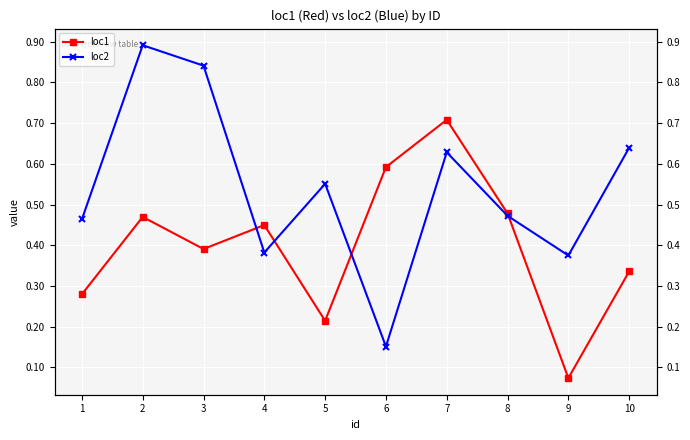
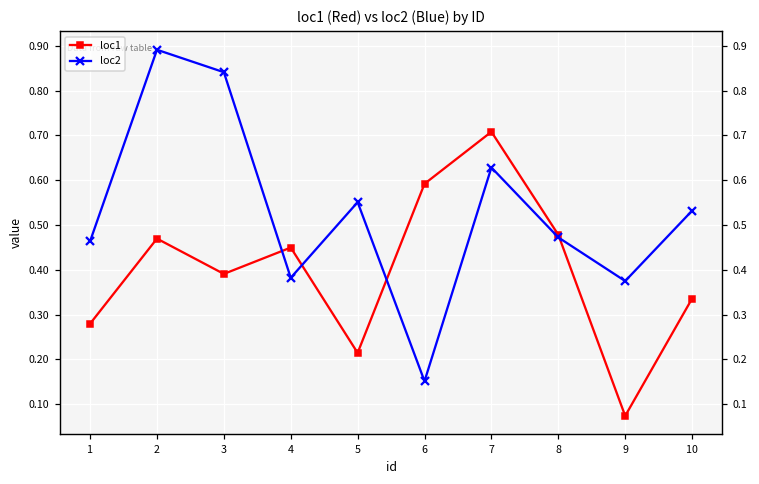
loc2, 10: 0.64 -> 0.53
